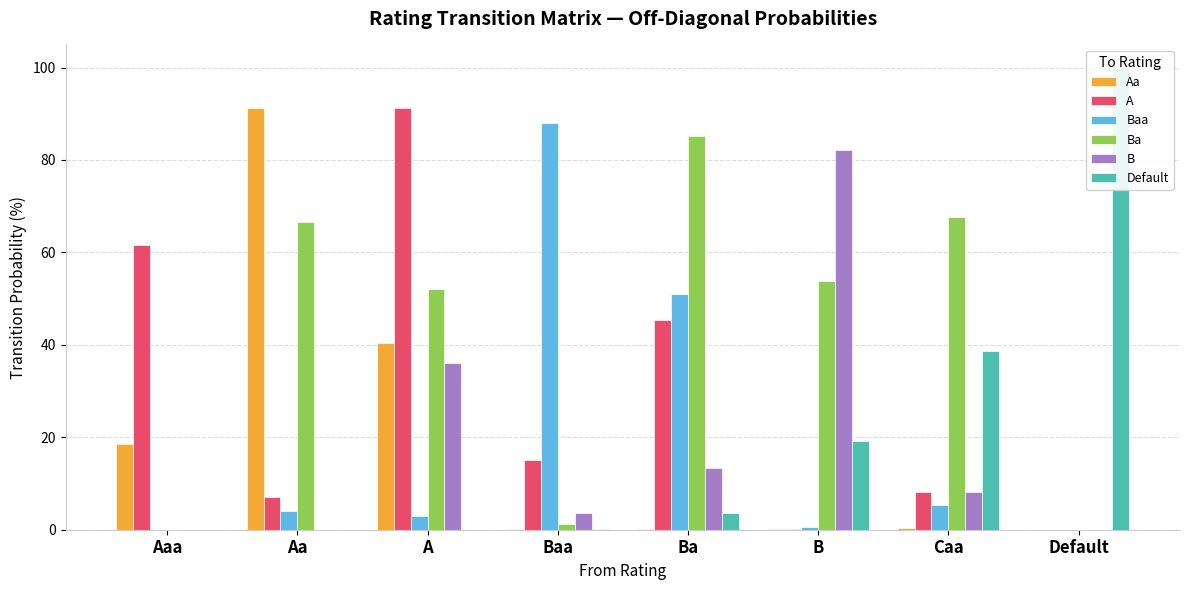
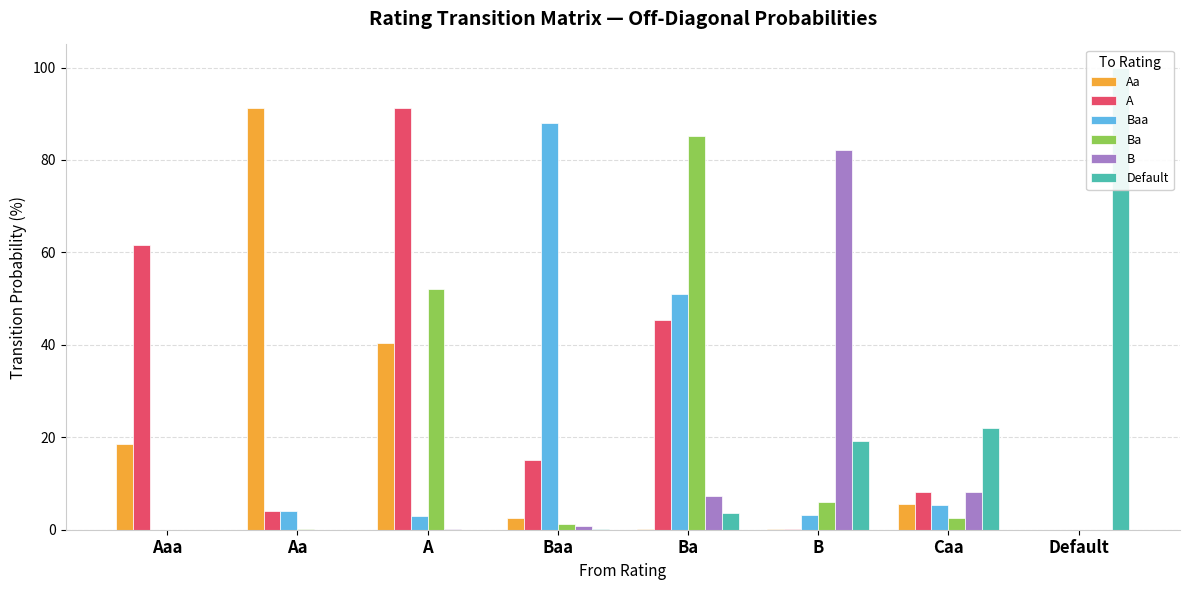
A, Aa: 7 -> 4
Ba, Aa: 66 -> 0
B, A: 36 -> 0
Aa, Baa: 0 -> 3
B, Baa: 4 -> 1
B, Ba: 13 -> 7
Baa, B: 1 -> 3
Ba, B: 54 -> 6
Aa, Caa: 0 -> 6
Ba, Caa: 68 -> 3
Default, Caa: 39 -> 22
